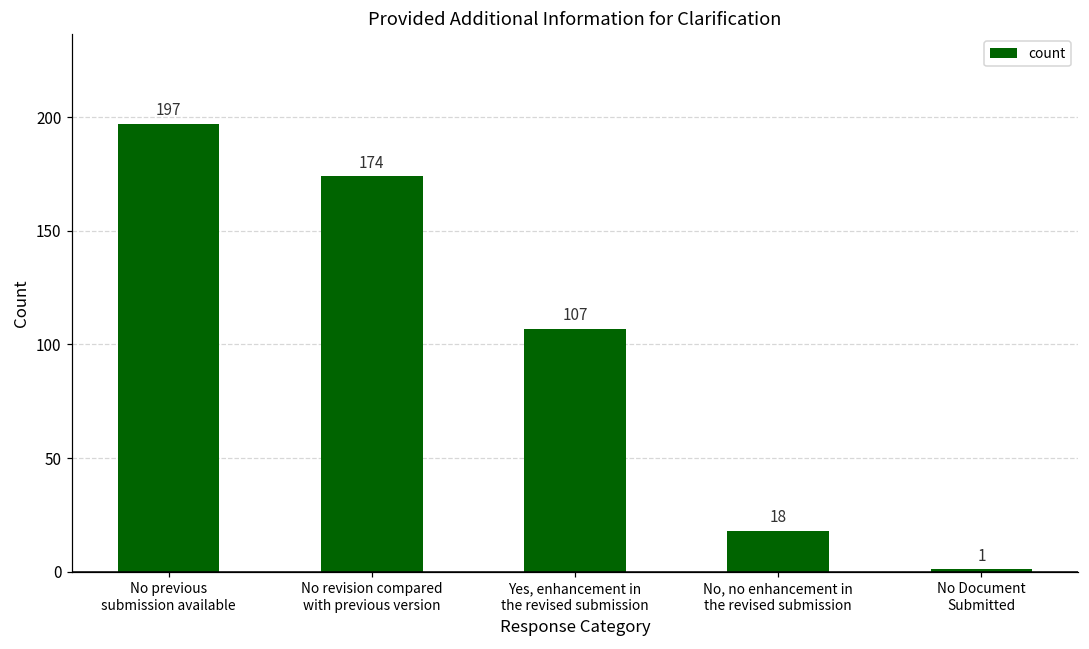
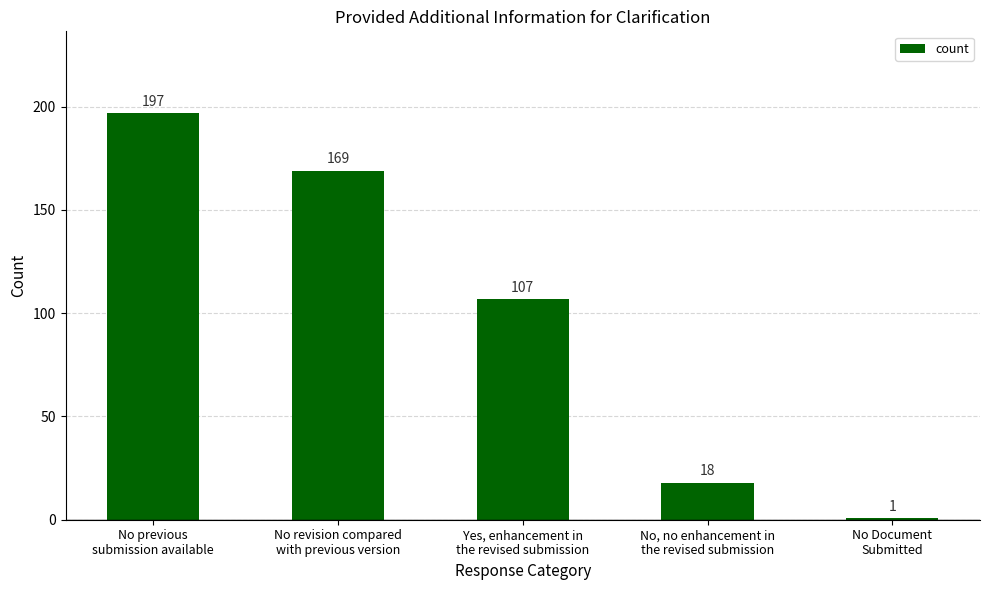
No revision compared with previous version: 174 -> 169
